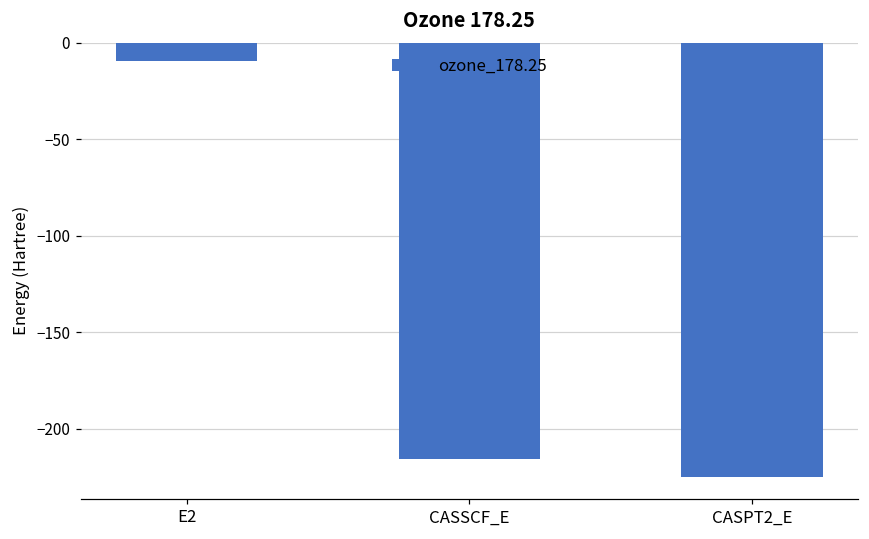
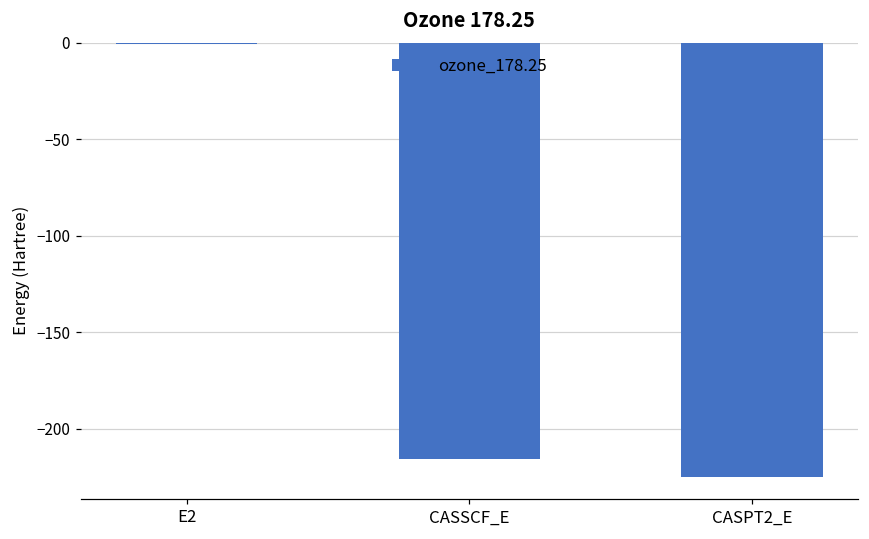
E2: -9 -> -1
